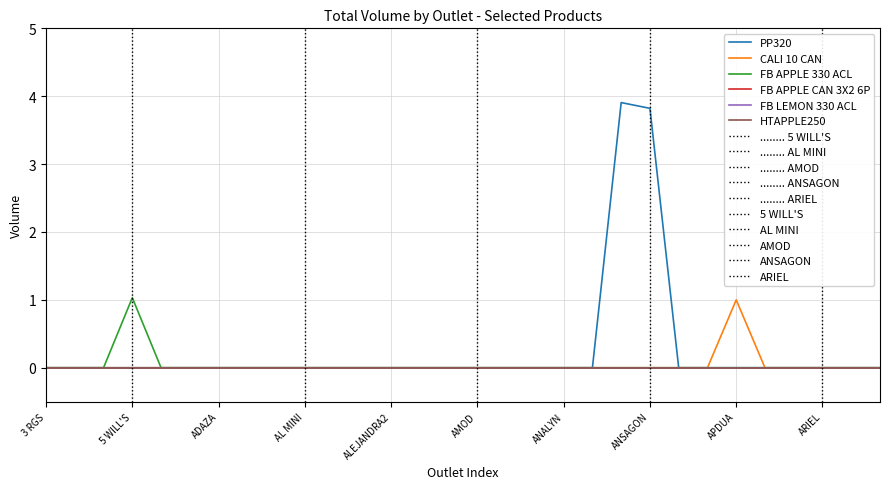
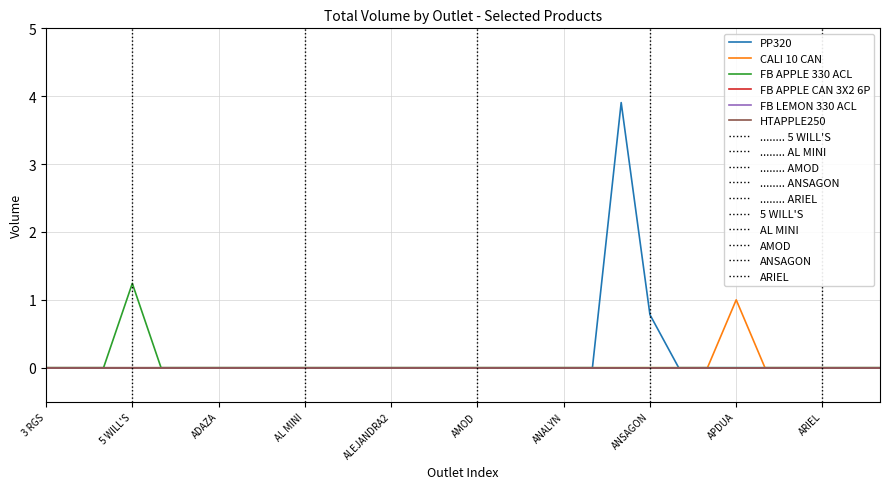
FB APPLE 330 ACL, 5 WILL'S: 1.0 -> 1.2
PP320, ANSAGON: 3.8 -> 0.8
